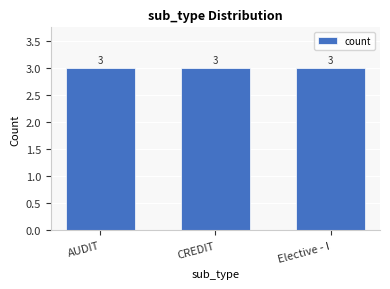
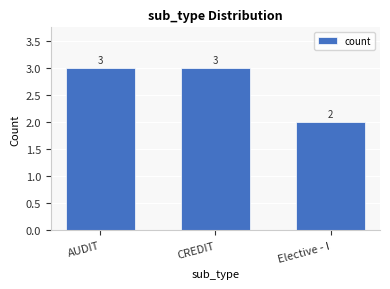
Elective - I: 3 -> 2
